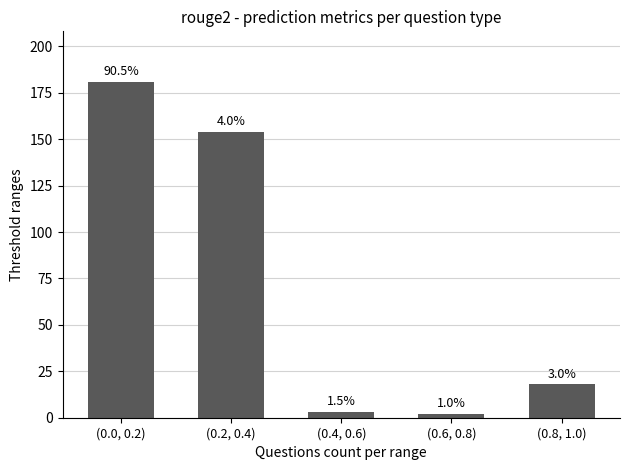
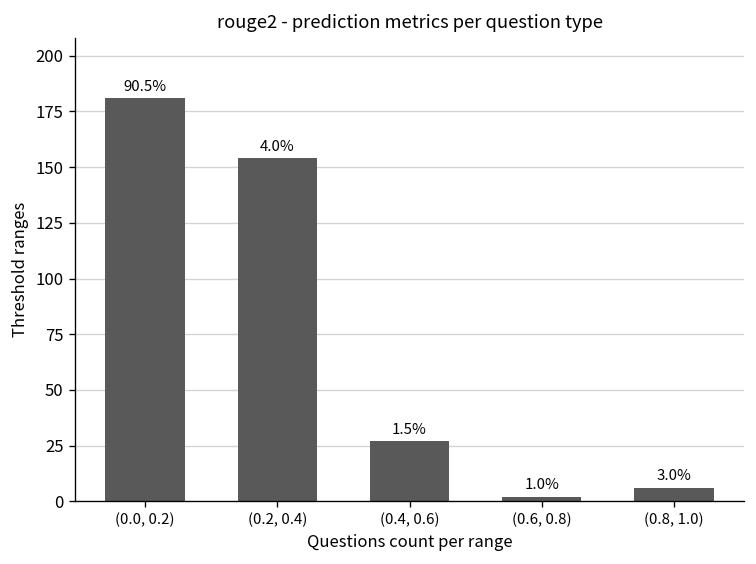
(0.4, 0.6): 3 -> 27
(0.8, 1.0): 18 -> 6
